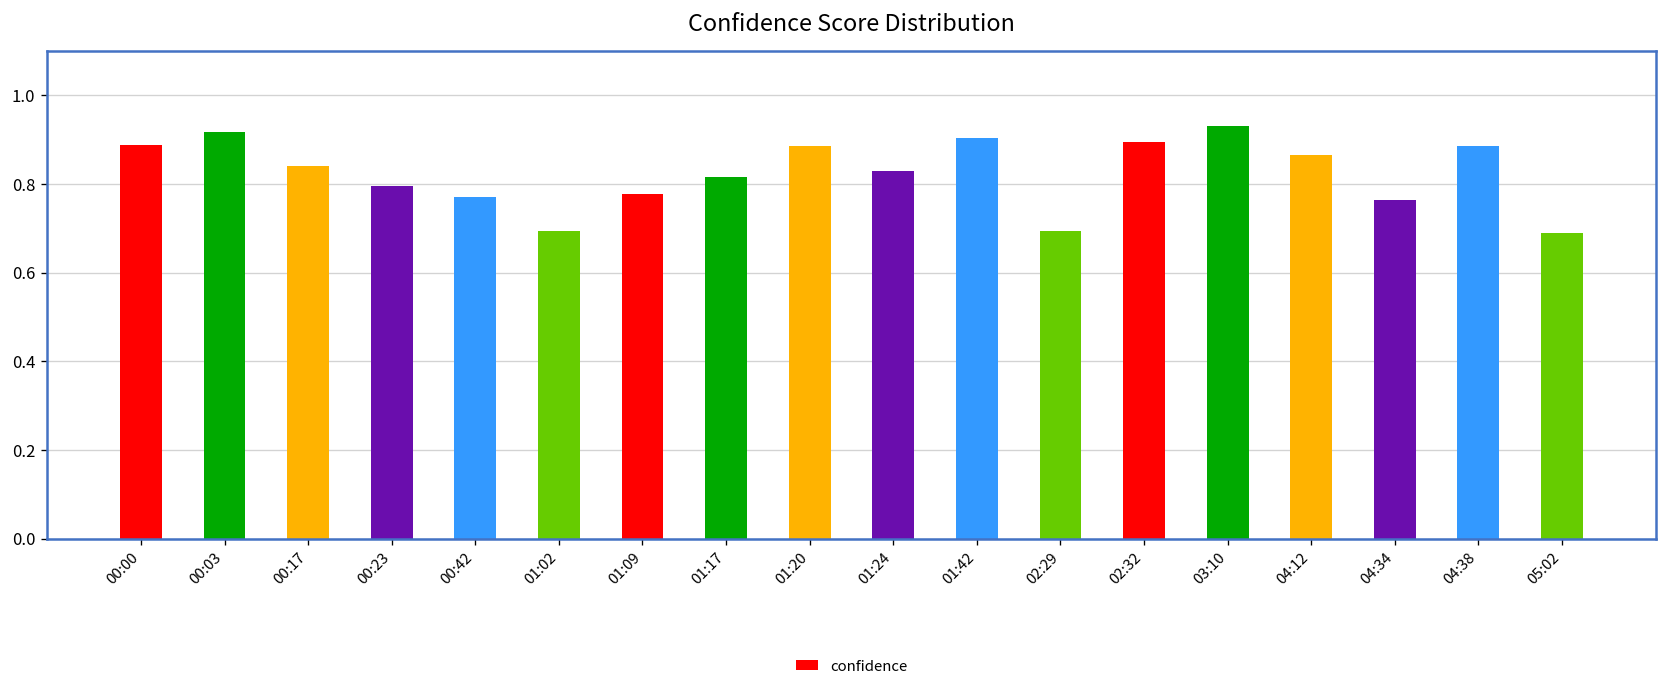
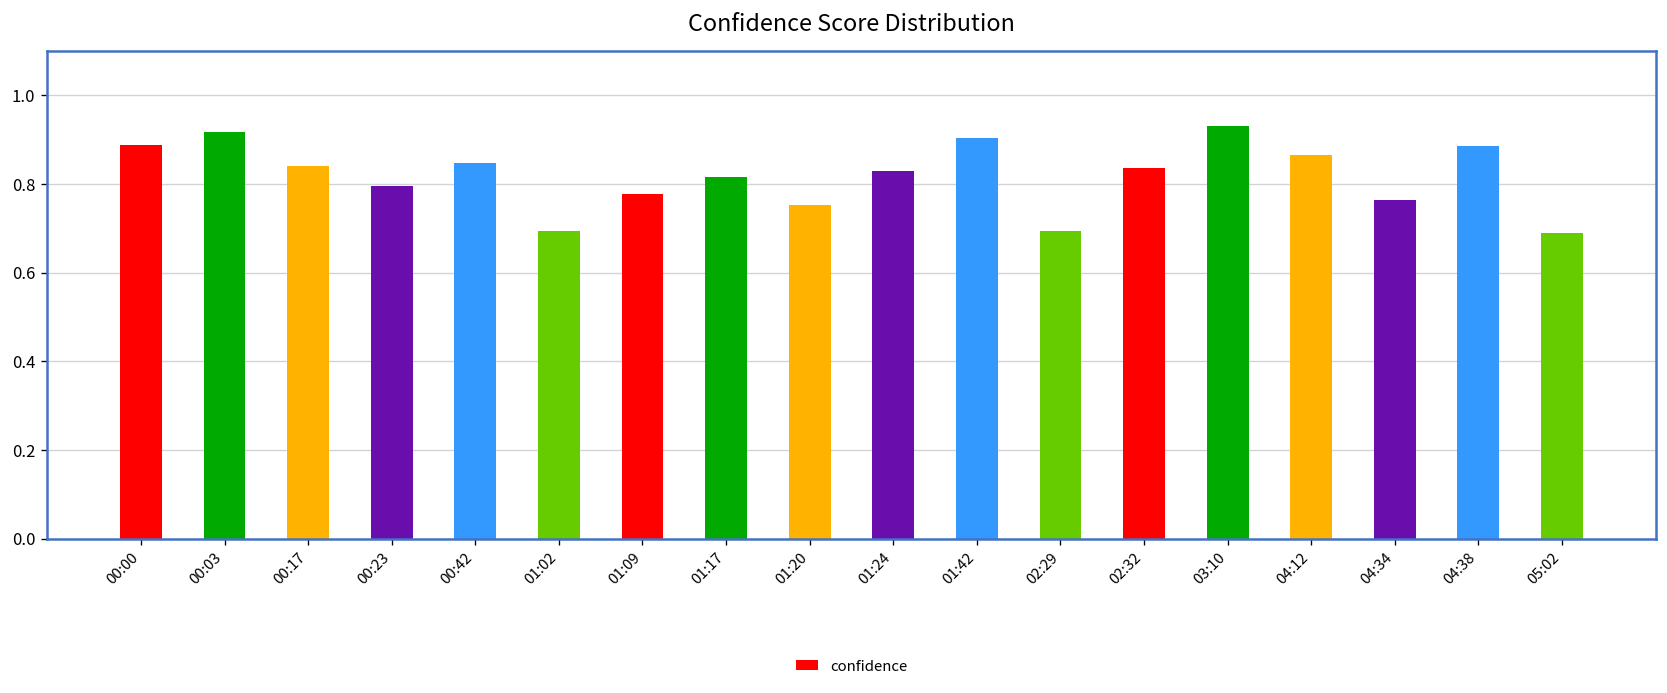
00:42: 0.77 -> 0.85
01:20: 0.89 -> 0.75
02:32: 0.89 -> 0.84
